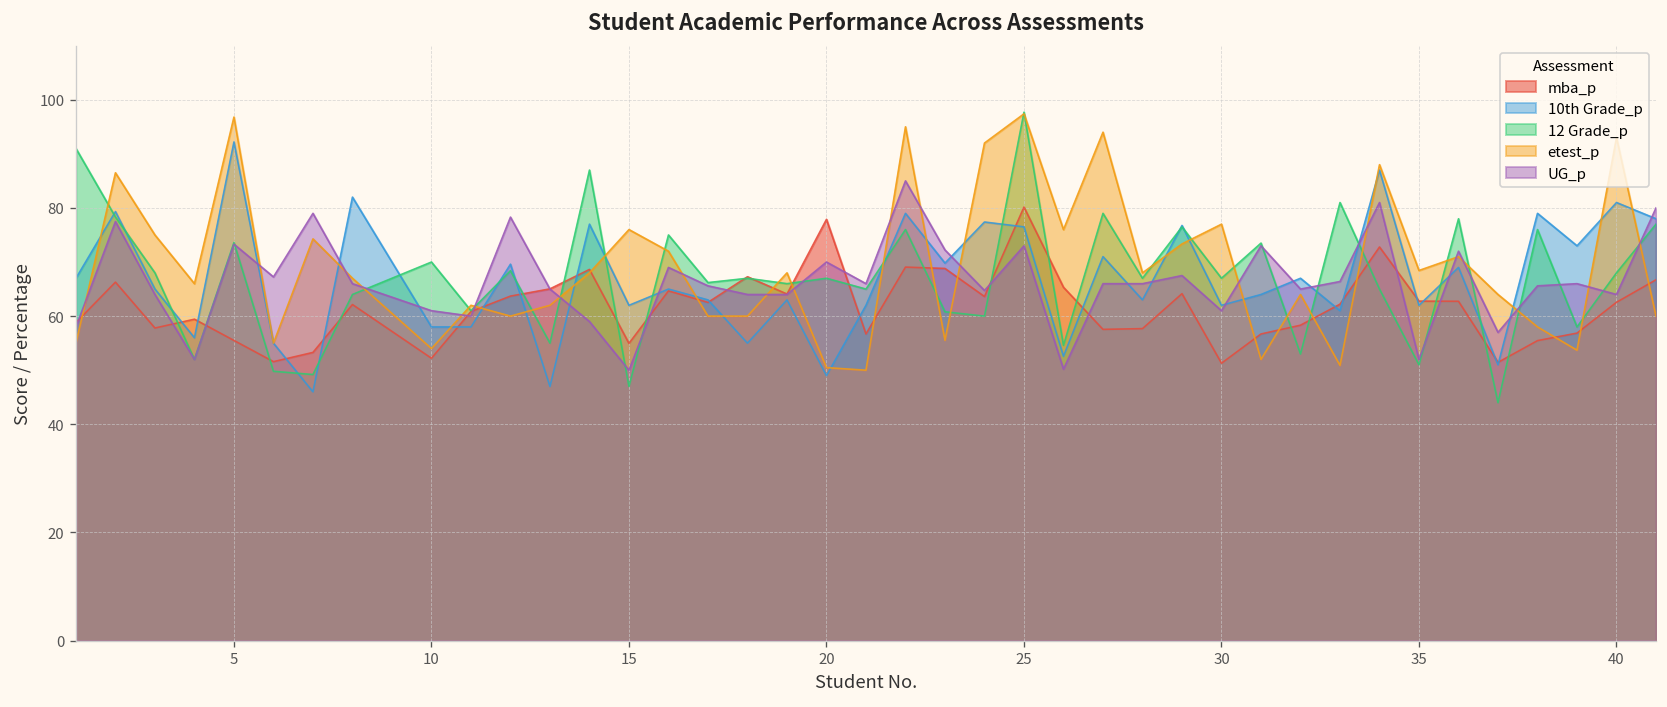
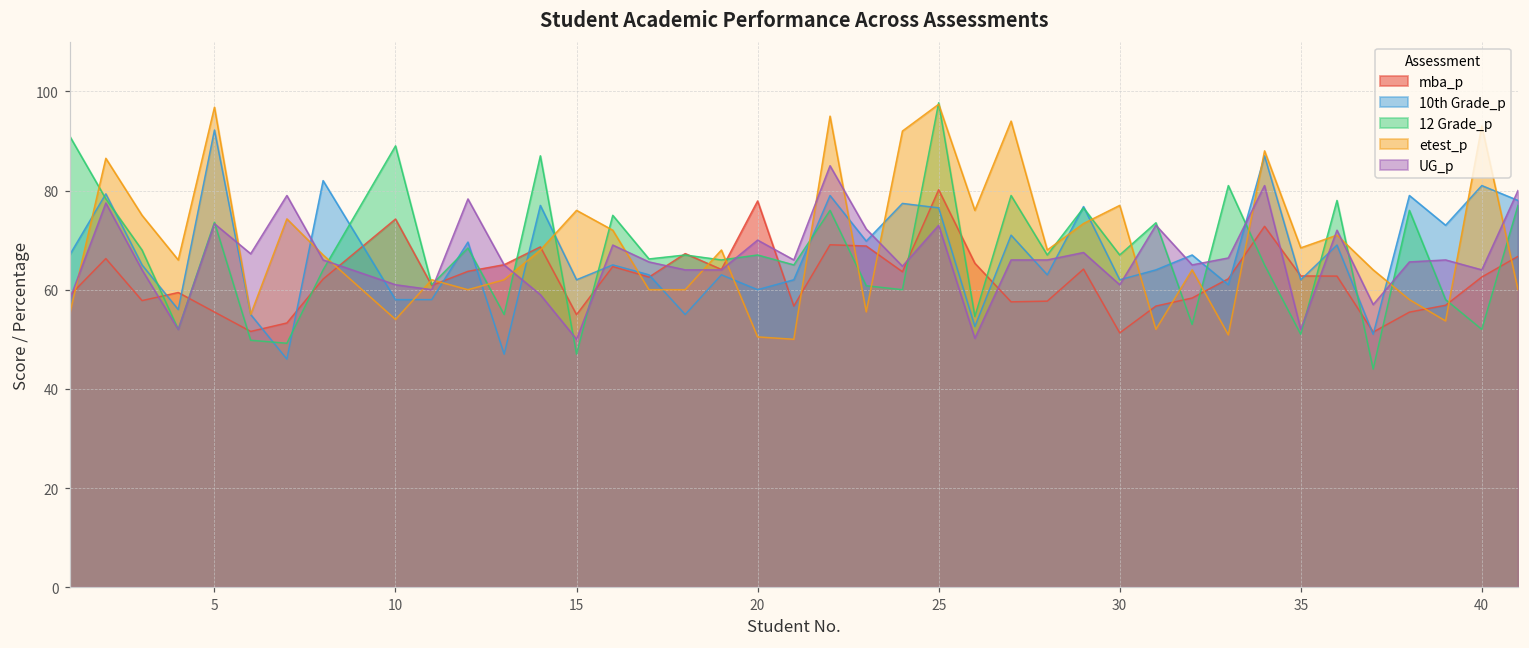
mba_p, 10: 52 -> 74
12 Grade_p, 10: 70 -> 89
10th Grade_p, 20: 49 -> 60
12 Grade_p, 40: 68 -> 52
